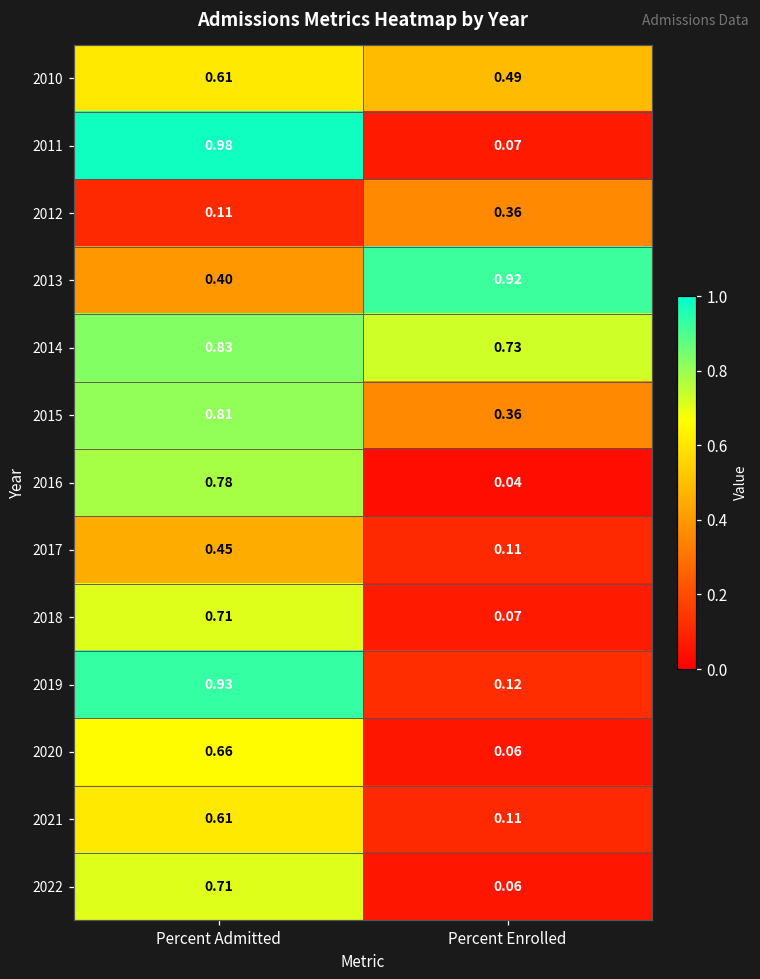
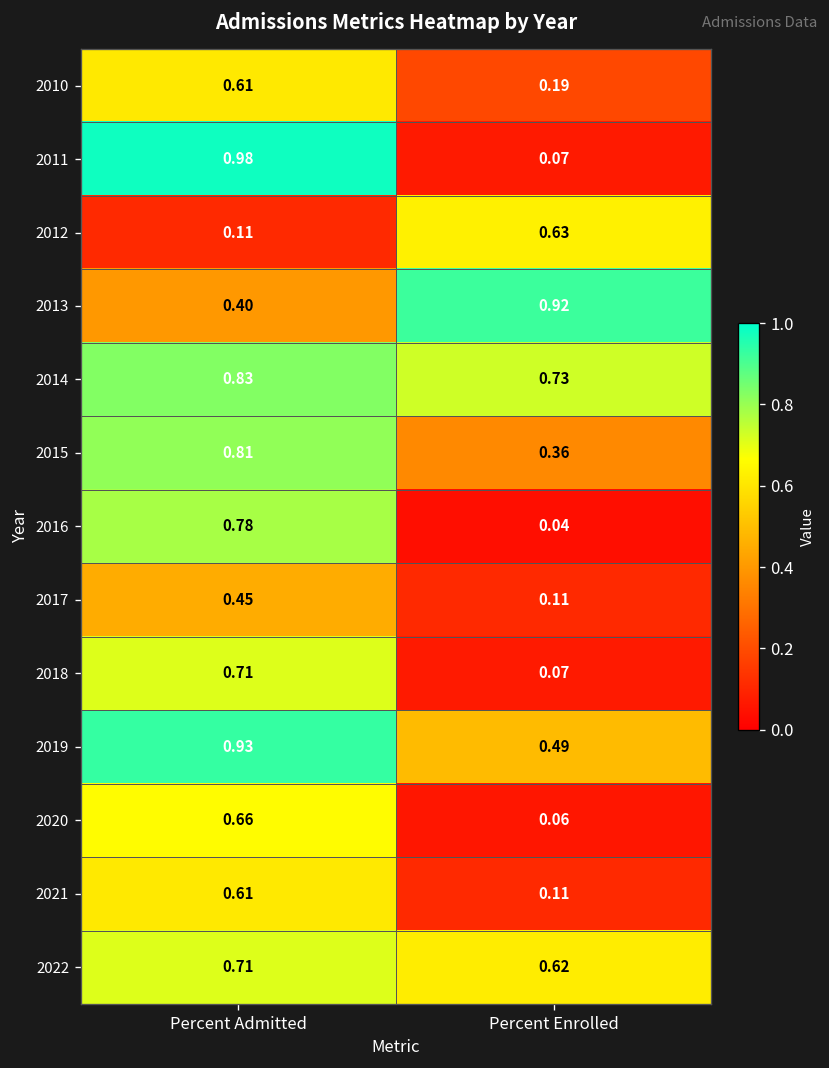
2010, Percent Enrolled: 0.49 -> 0.19
2012, Percent Enrolled: 0.36 -> 0.63
2019, Percent Enrolled: 0.12 -> 0.49
2022, Percent Enrolled: 0.06 -> 0.62
